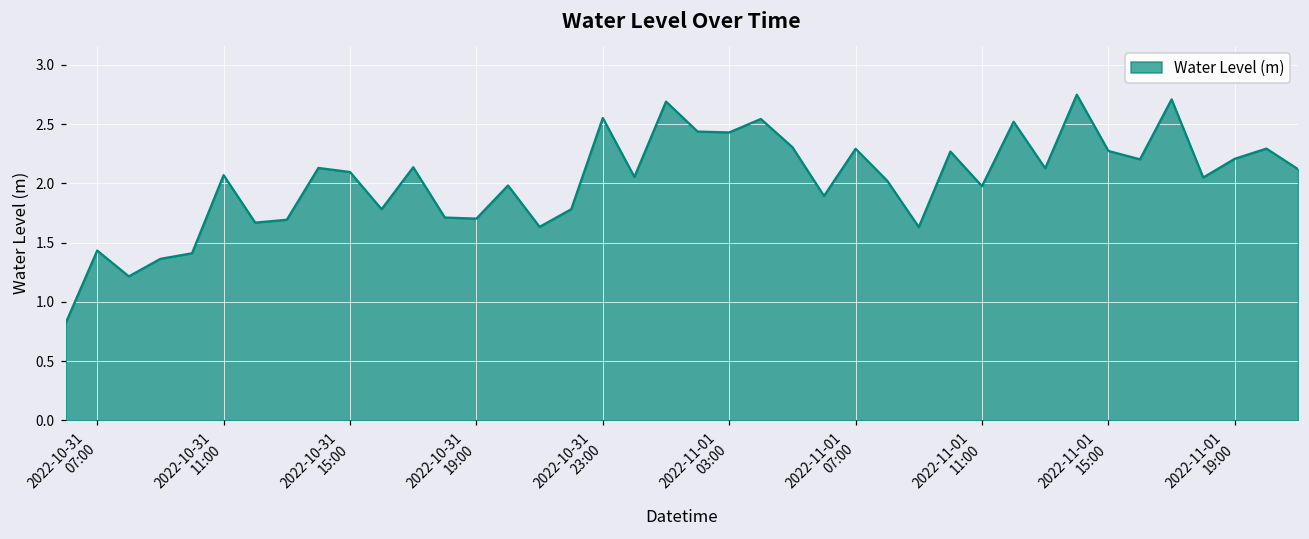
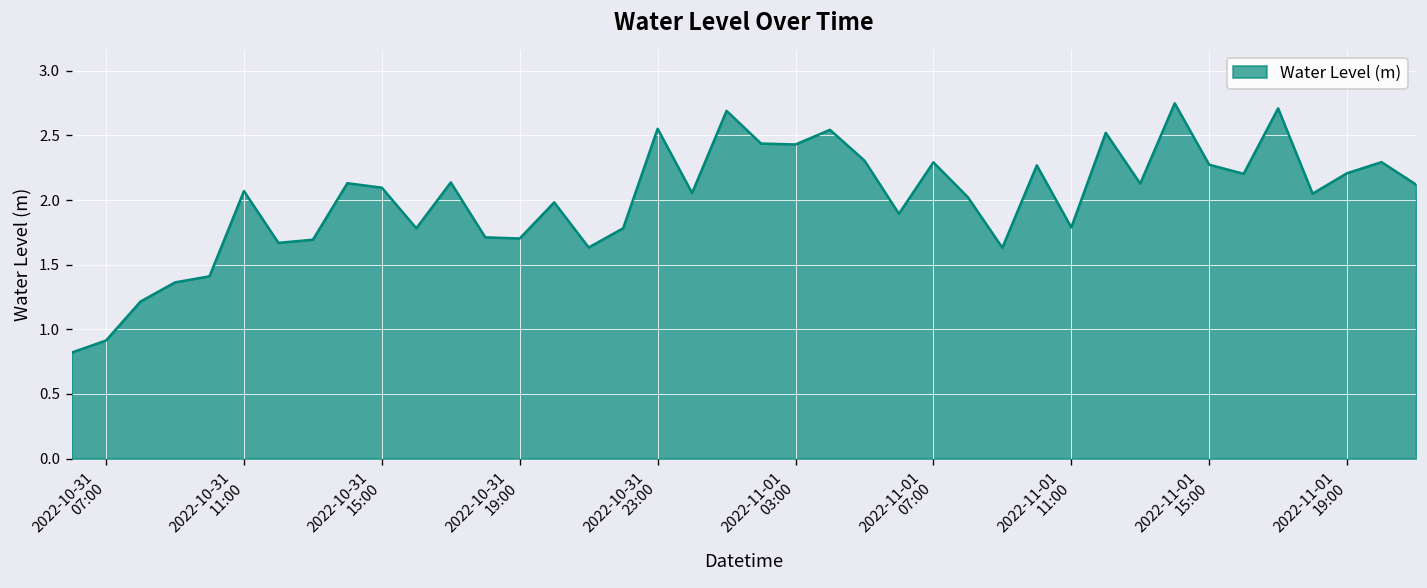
2022-10-31 07:00: 1.43 -> 0.91
2022-11-01 11:00: 1.98 -> 1.79
